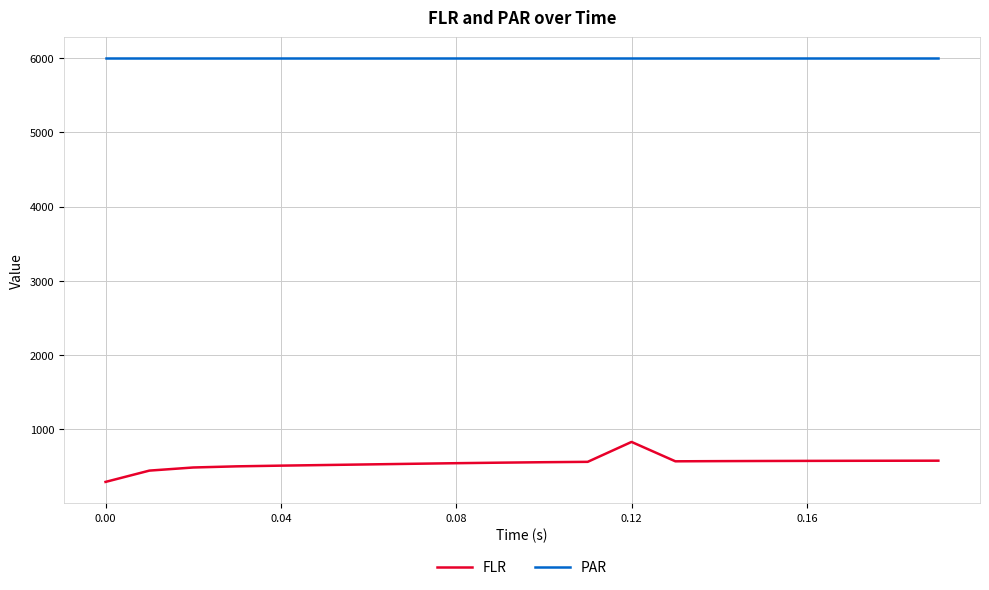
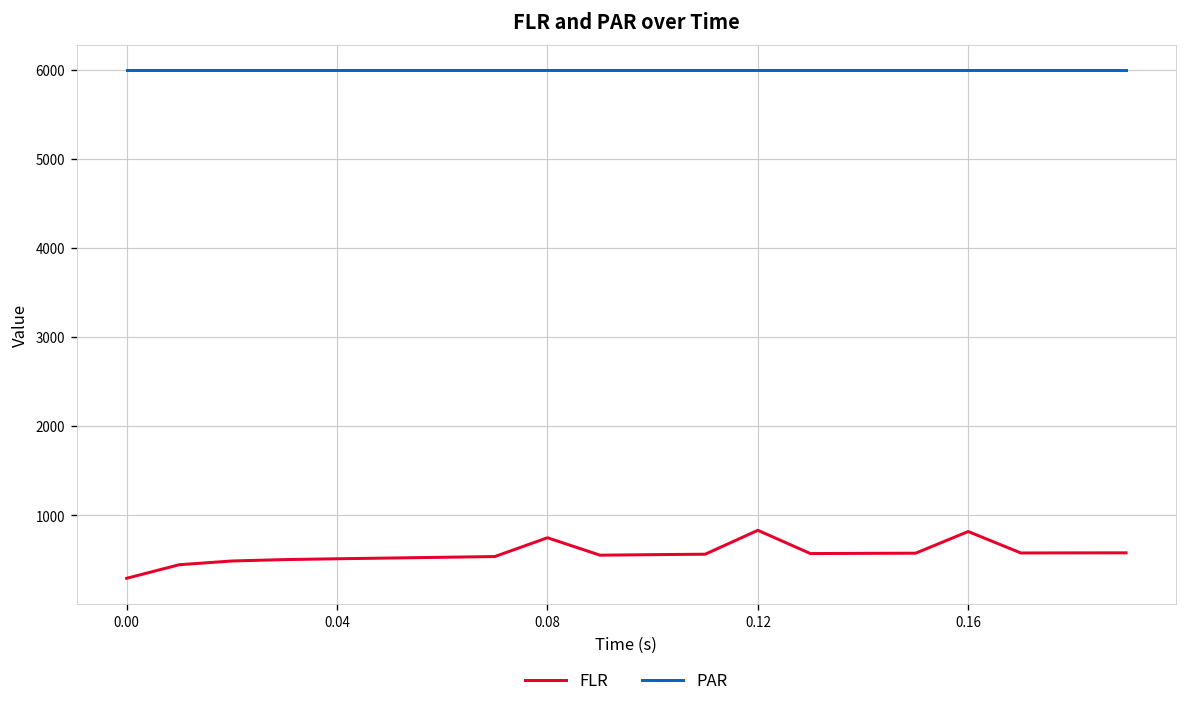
FLR, 0.08: 500 -> 700
FLR, 0.16: 600 -> 800
